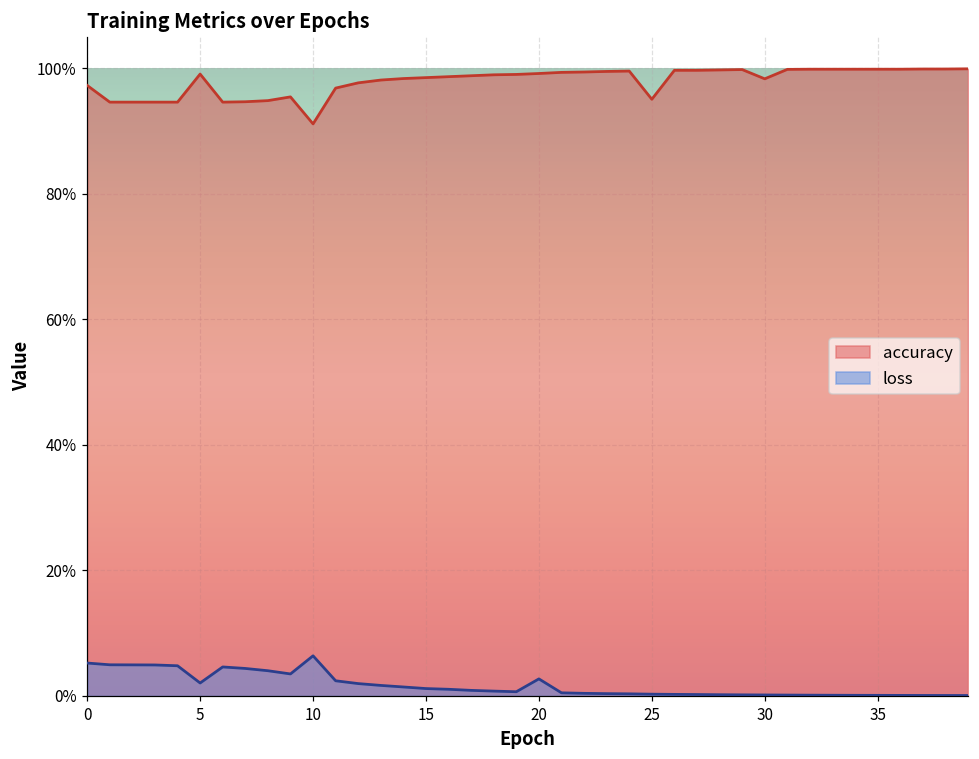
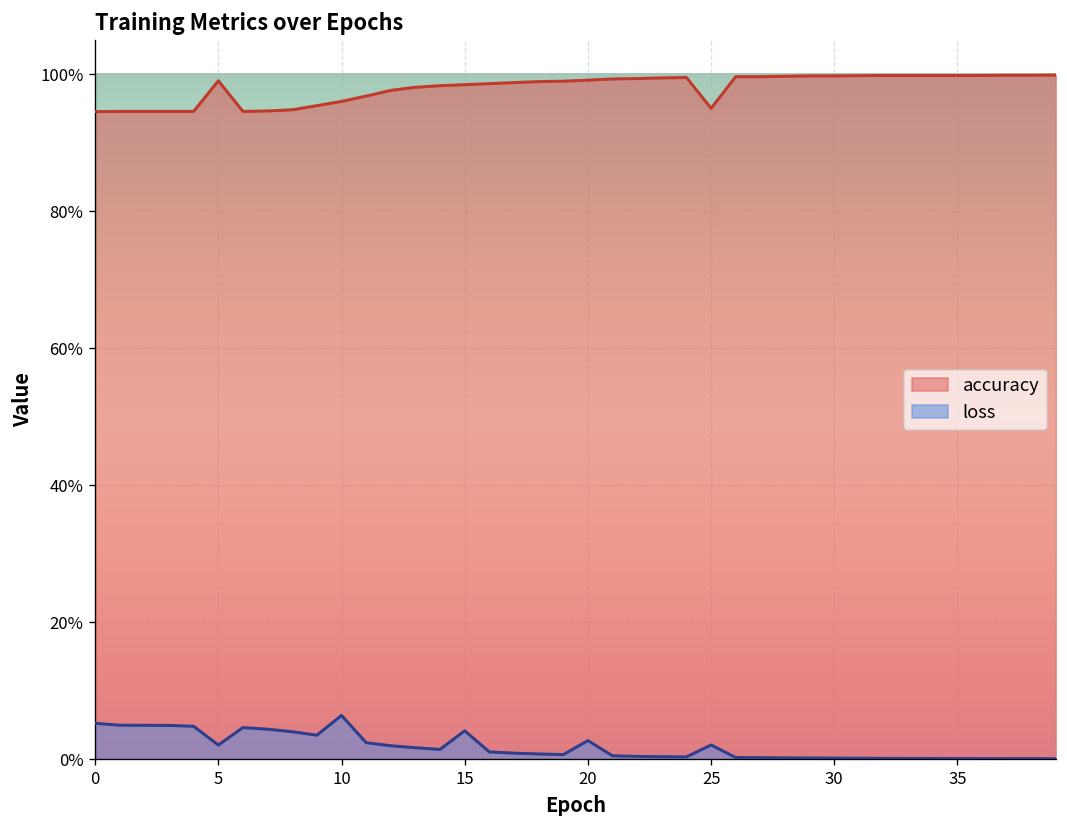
accuracy, 0: 97% -> 95%
accuracy, 10: 91% -> 96%
loss, 15: 1% -> 4%
loss, 25: 0% -> 2%
accuracy, 30: 98% -> 100%
